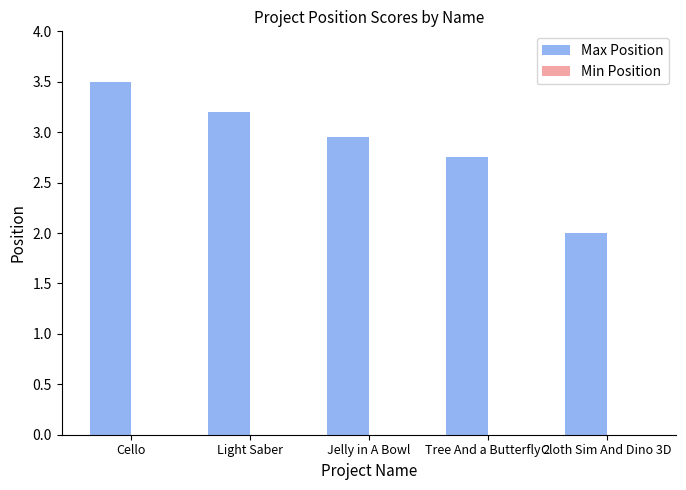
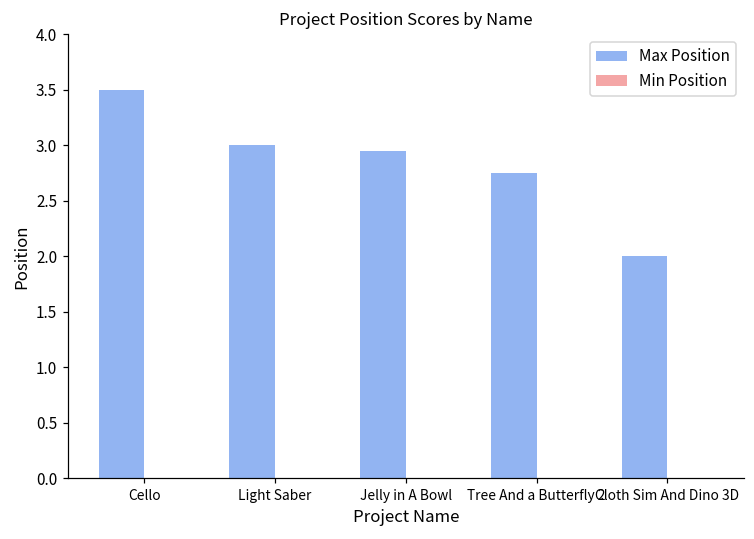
Max Position, Light Saber: 3.2 -> 3.0
